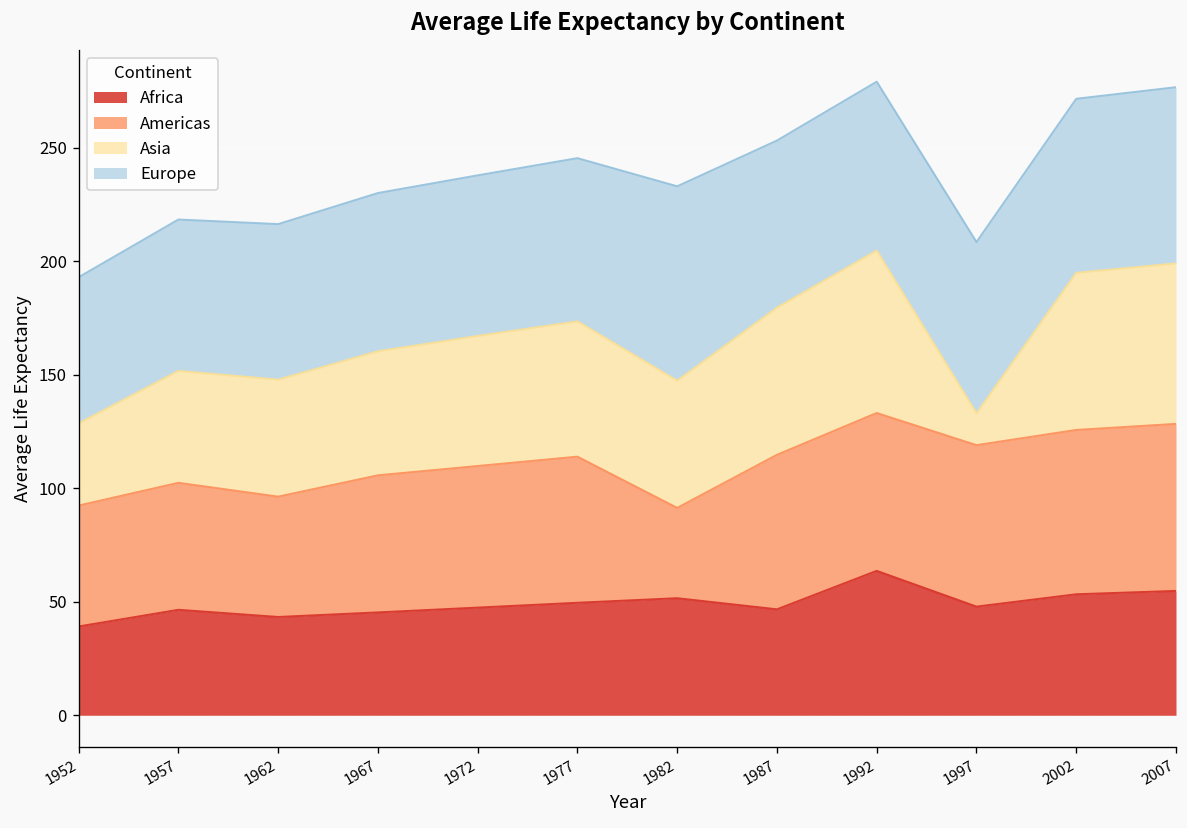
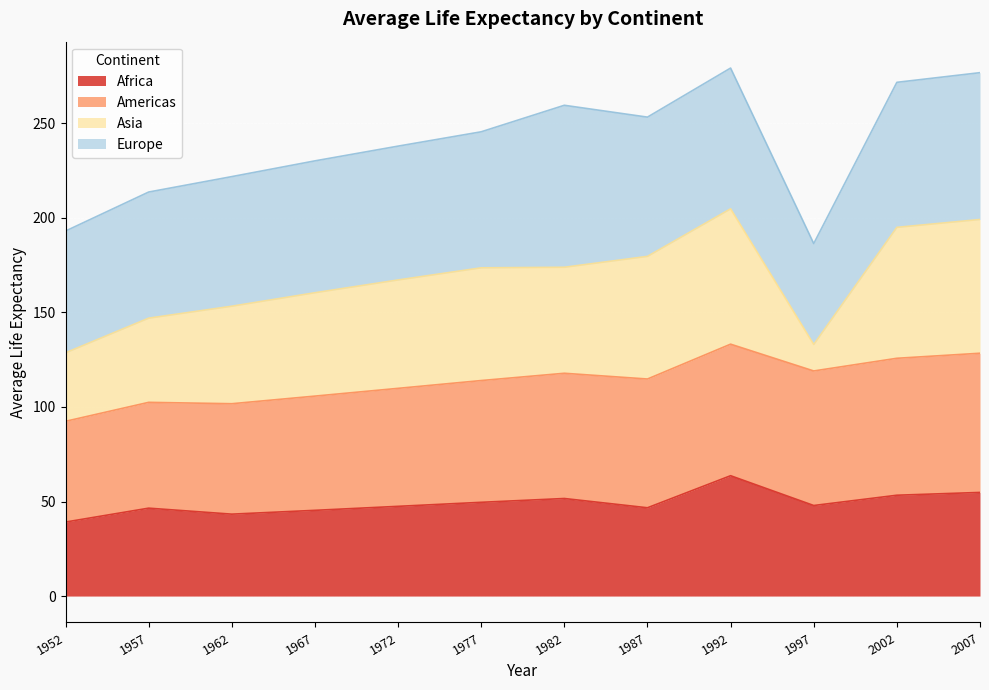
Asia, 1957: 49 -> 45
Americas, 1962: 53 -> 58
Americas, 1982: 40 -> 66
Europe, 1997: 76 -> 53
